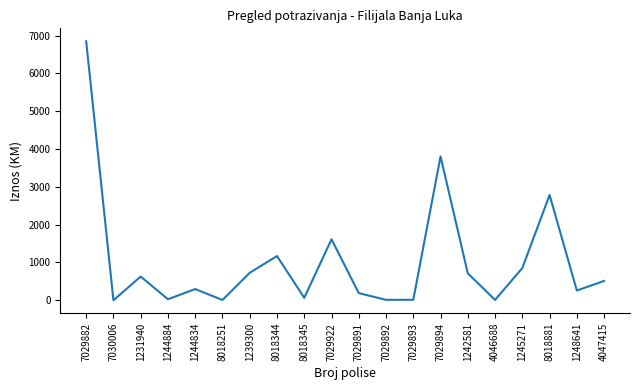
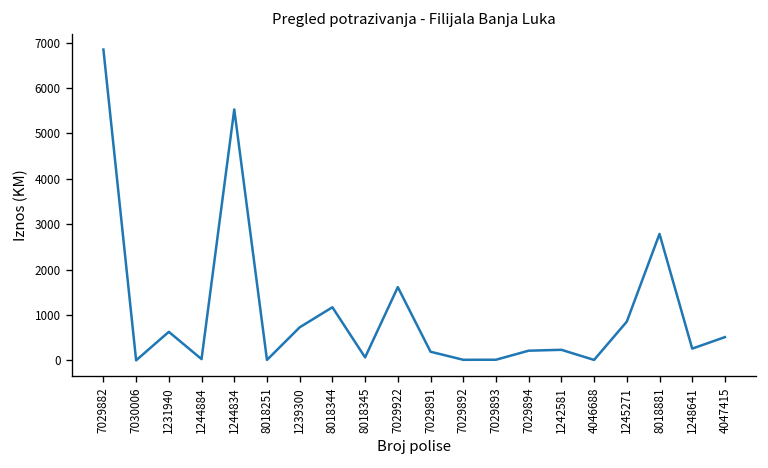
1244834: 300 -> 5500
7029894: 3800 -> 200
1242581: 700 -> 200
